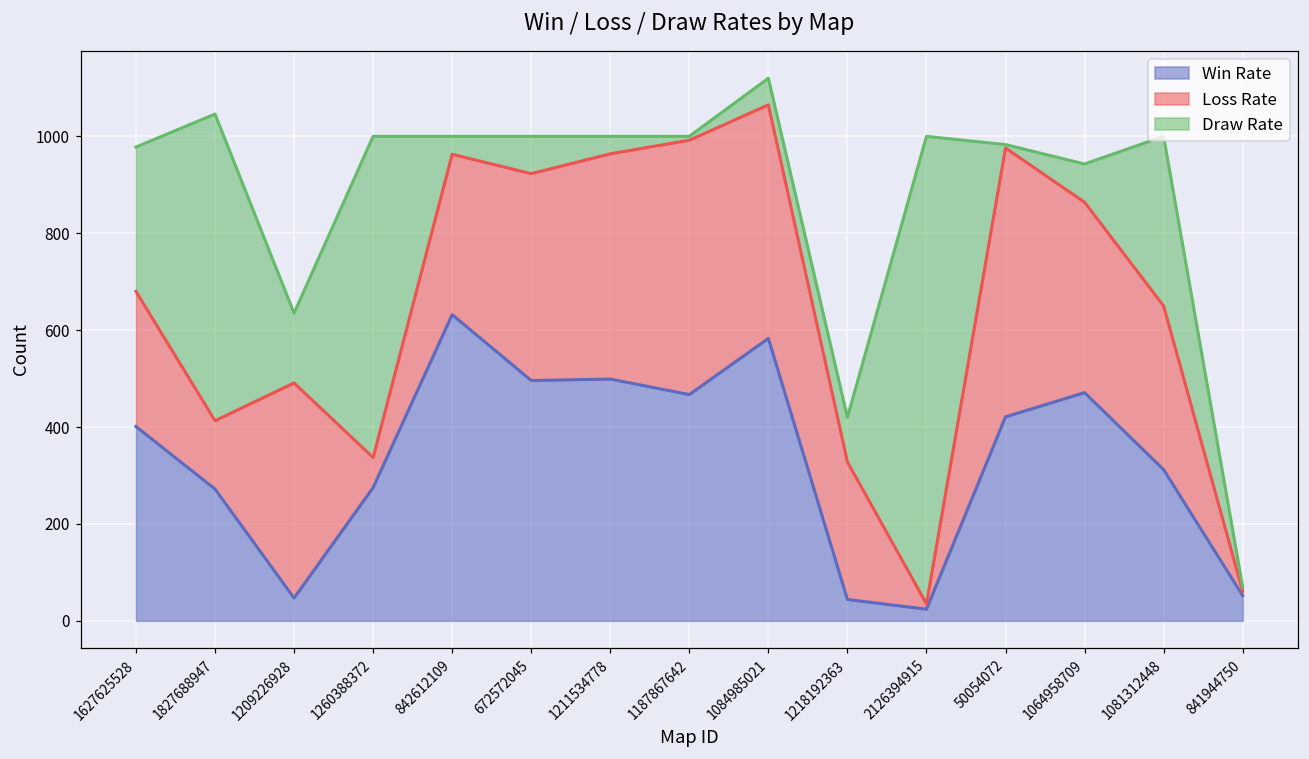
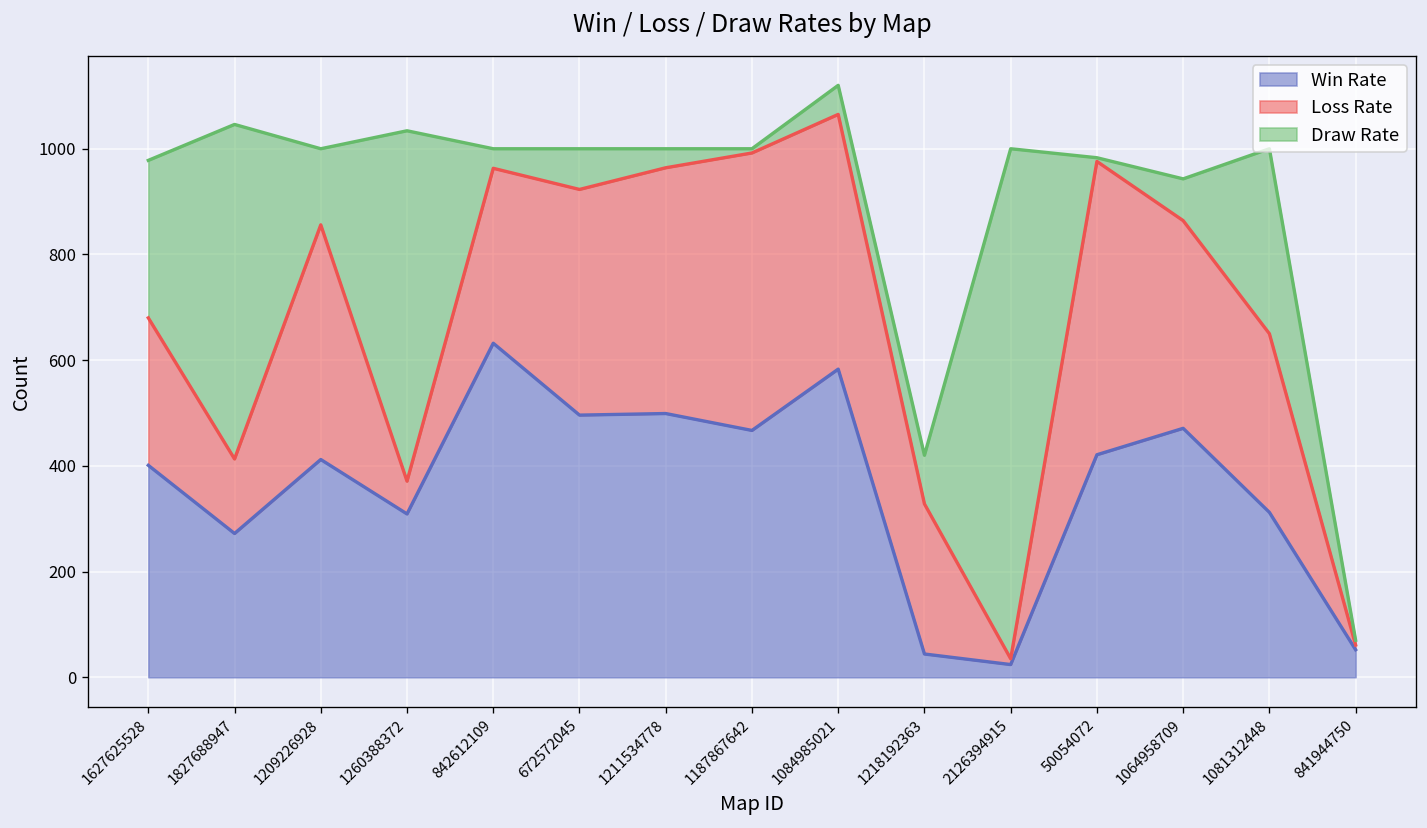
Win Rate, 1209226928: 50 -> 410
Win Rate, 1260388372: 280 -> 310
